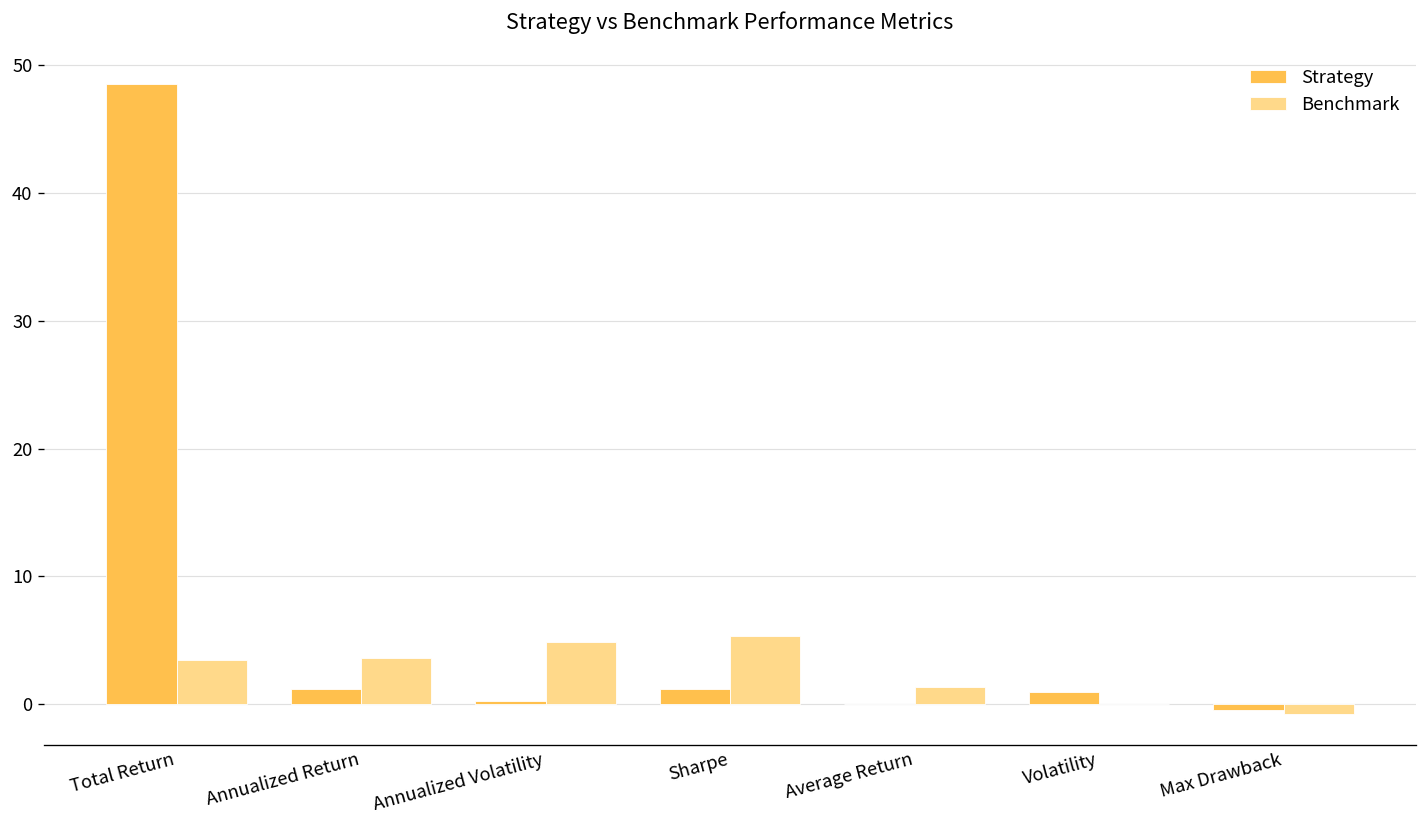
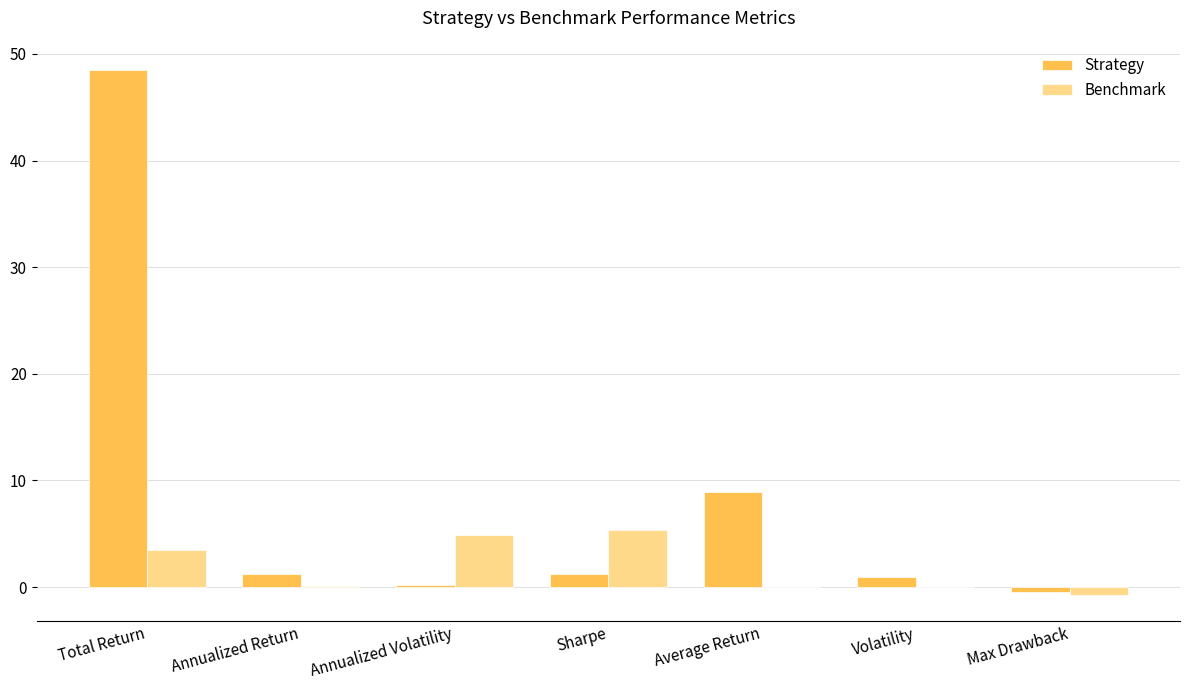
Benchmark, Annualized Return: 3.6 -> 0.1
Strategy, Average Return: 0.0 -> 8.9
Benchmark, Average Return: 1.4 -> 0.0
